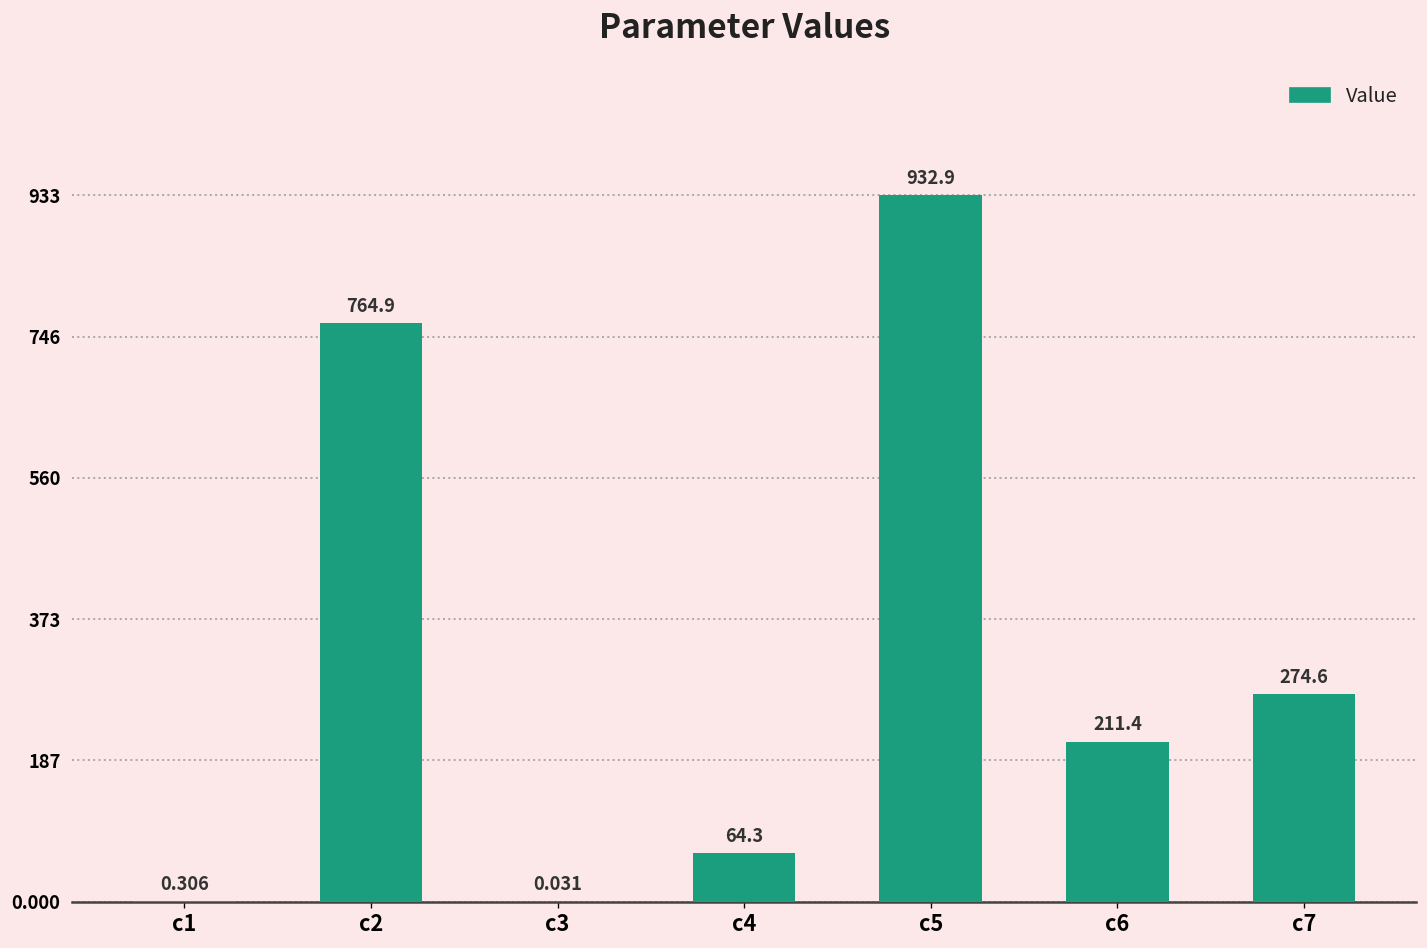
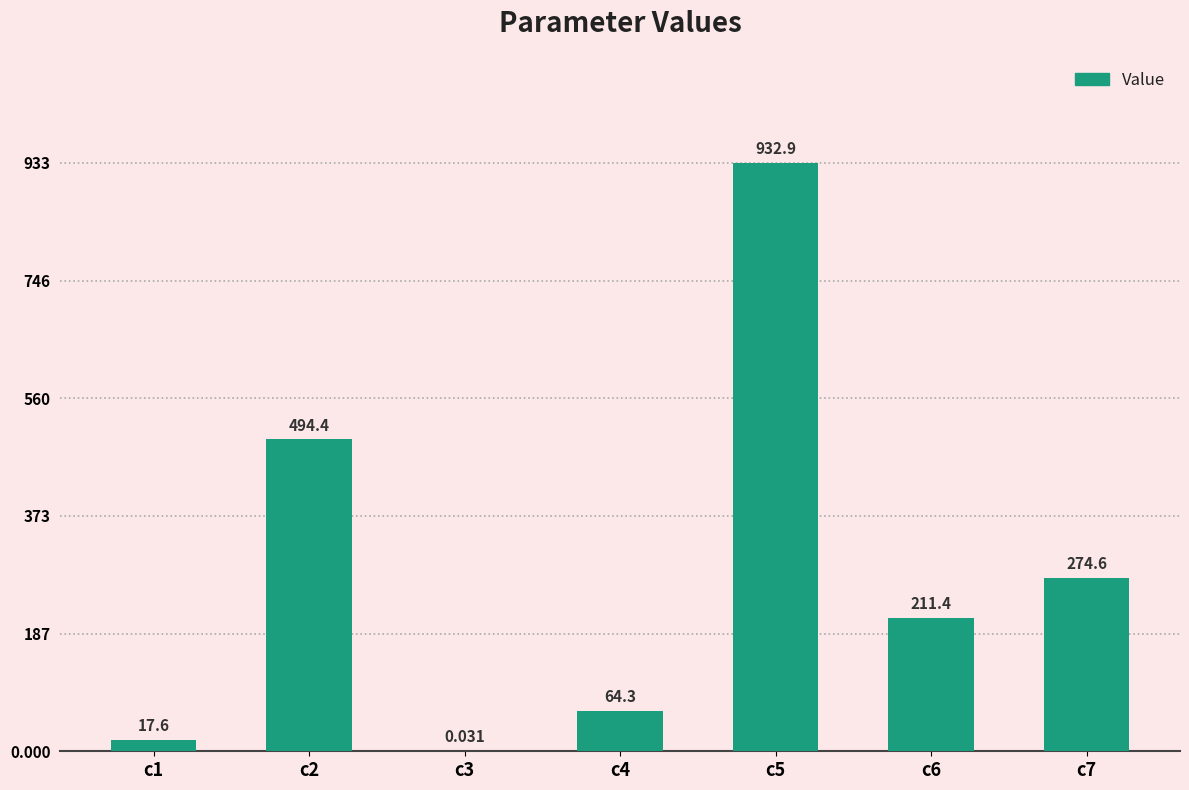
c1: 0.306 -> 17.6
c2: 764.9 -> 494.4
